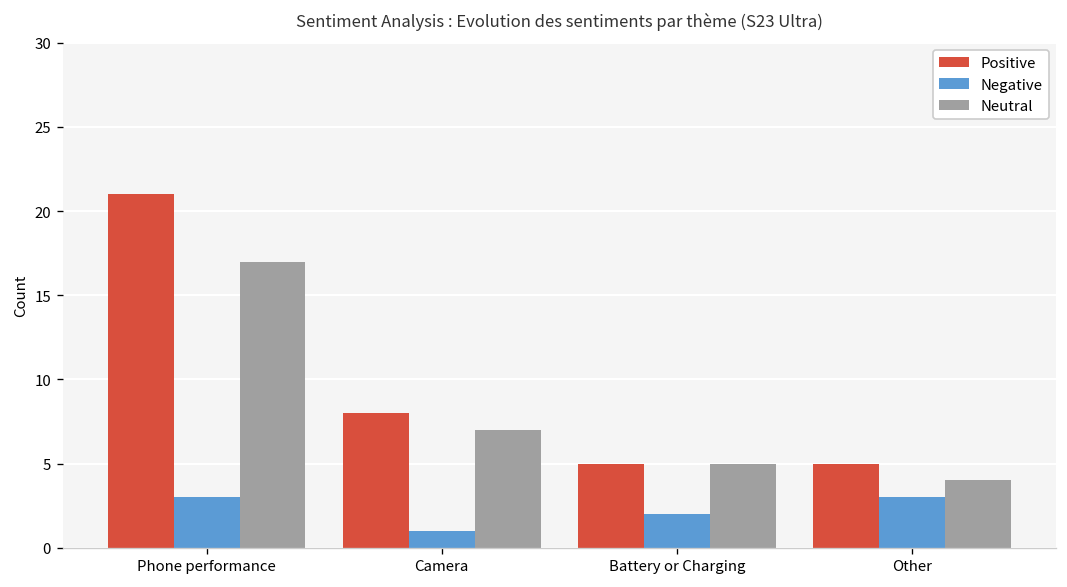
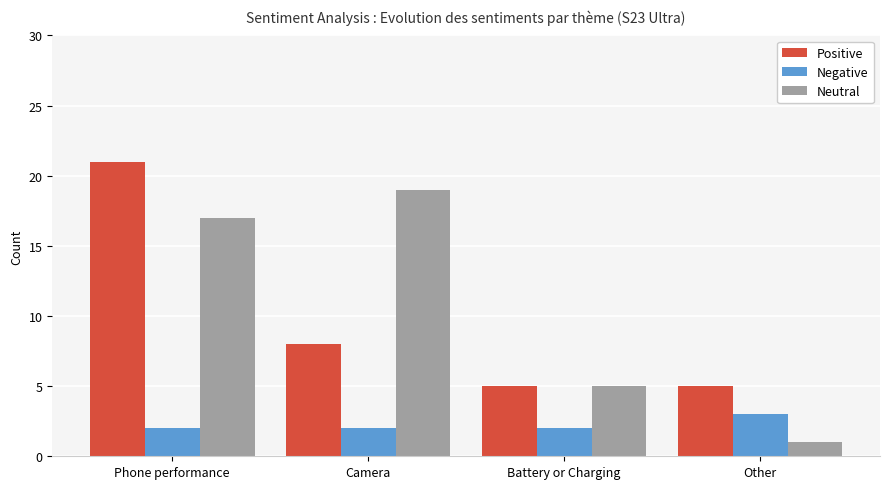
Negative, Phone performance: 3 -> 2
Negative, Camera: 1 -> 2
Neutral, Camera: 7 -> 19
Neutral, Other: 4 -> 1
